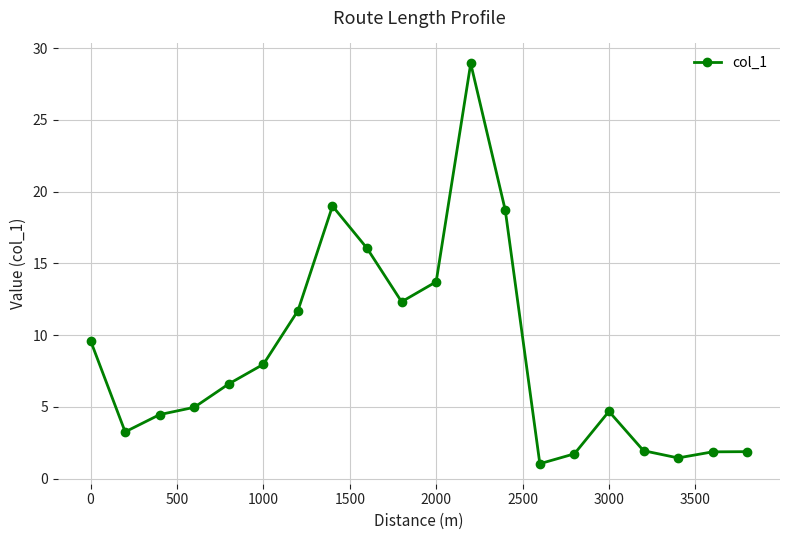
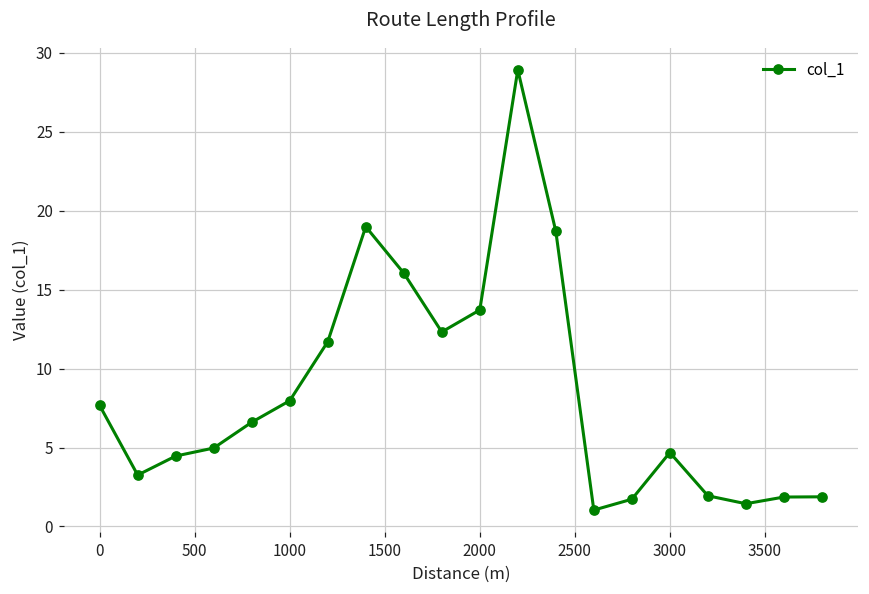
0: 9.6 -> 7.7
